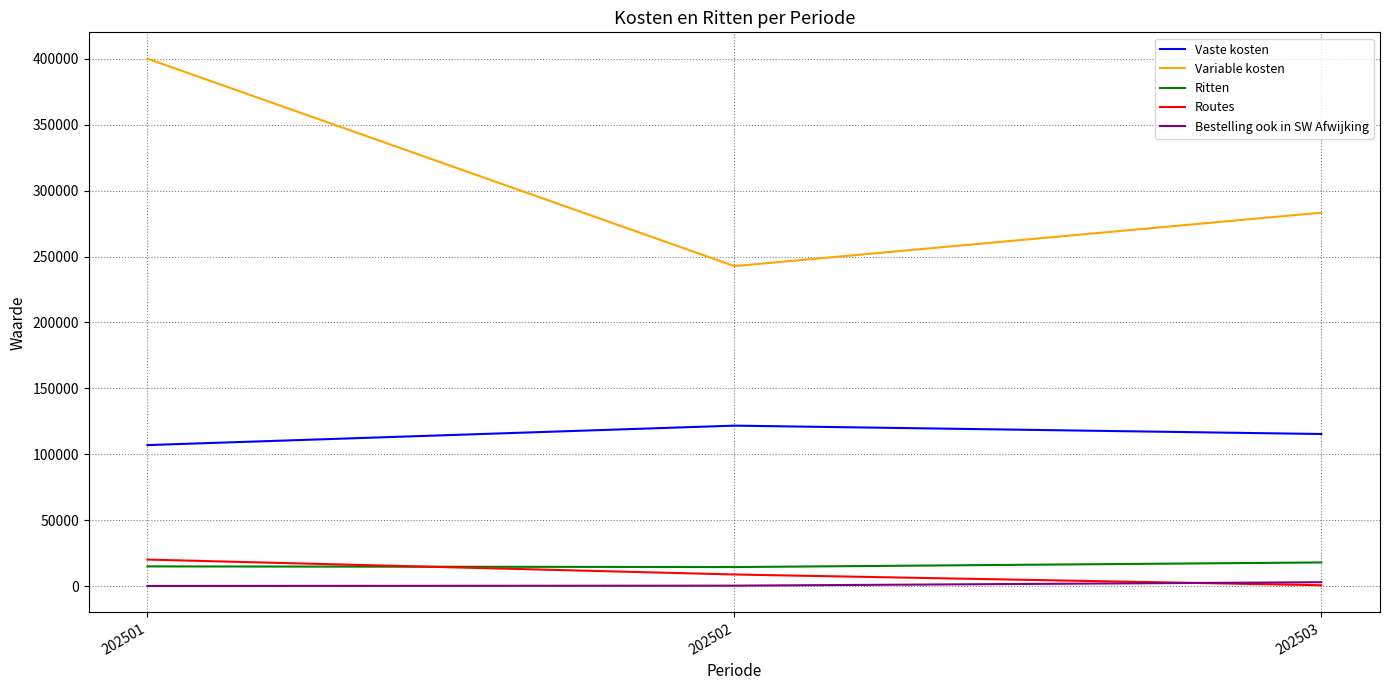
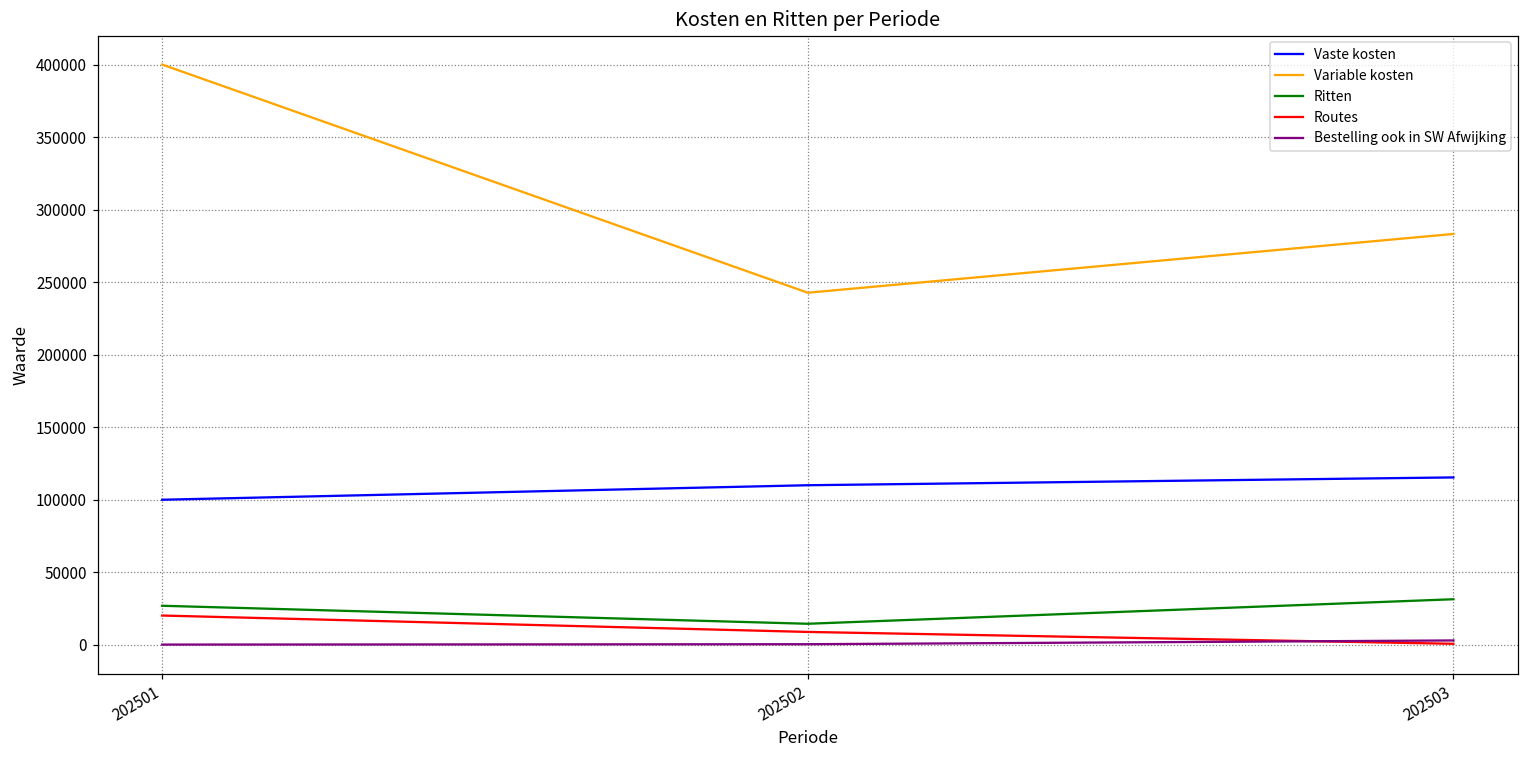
Vaste kosten, 202501: 107000 -> 100000
Ritten, 202501: 15000 -> 27000
Vaste kosten, 202502: 122000 -> 110000
Ritten, 202503: 18000 -> 31000
